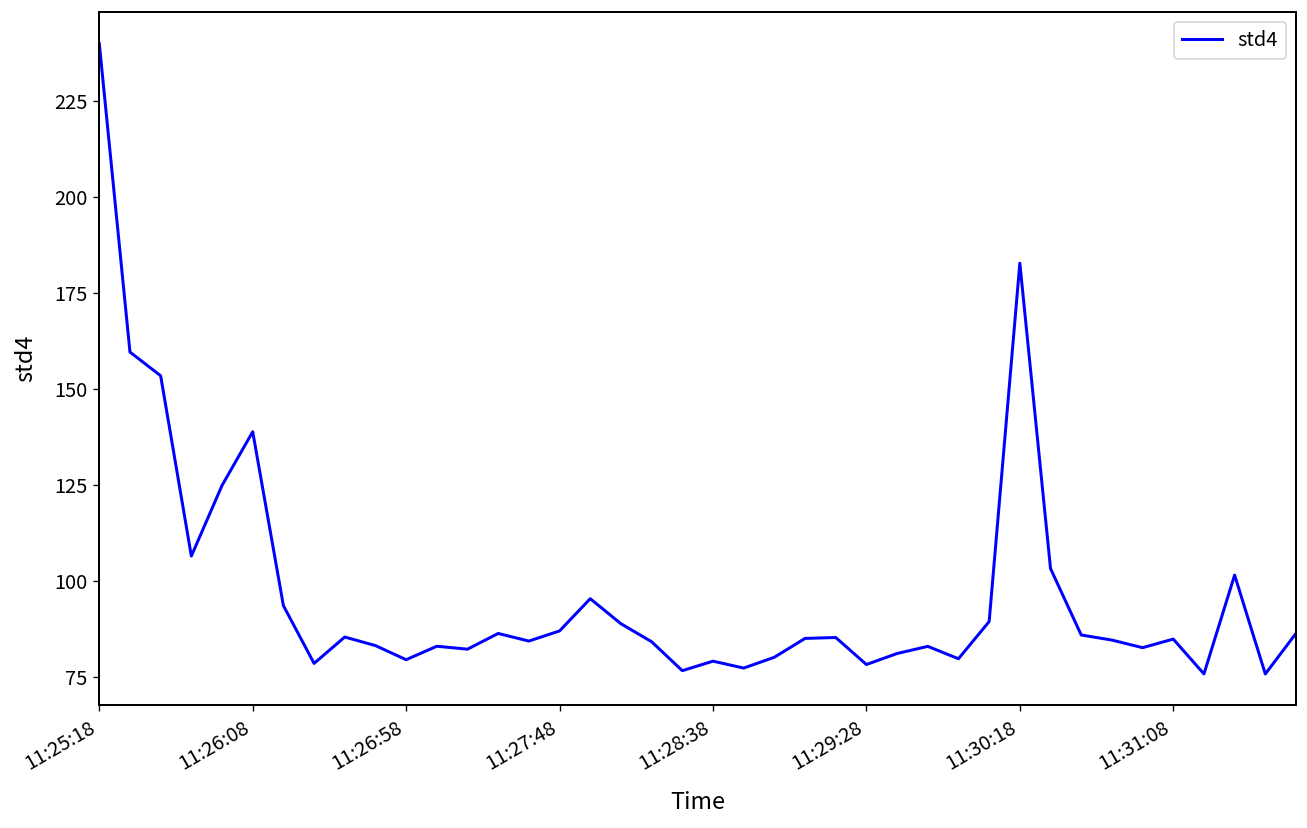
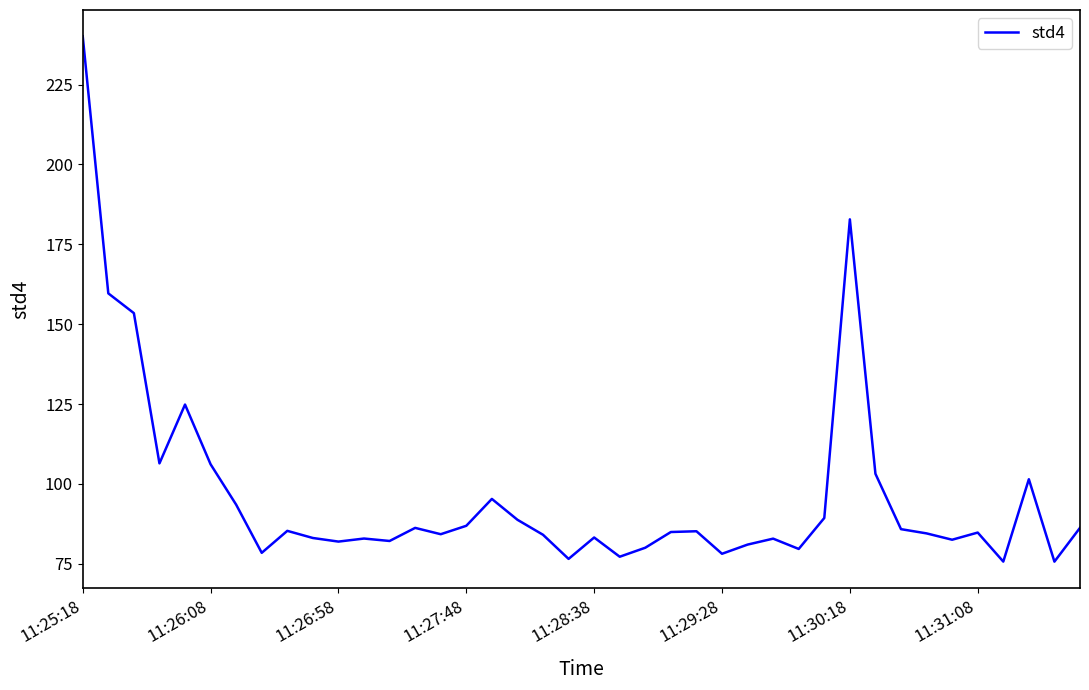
11:26:08: 139 -> 106
11:26:58: 79 -> 82
11:28:38: 79 -> 83
